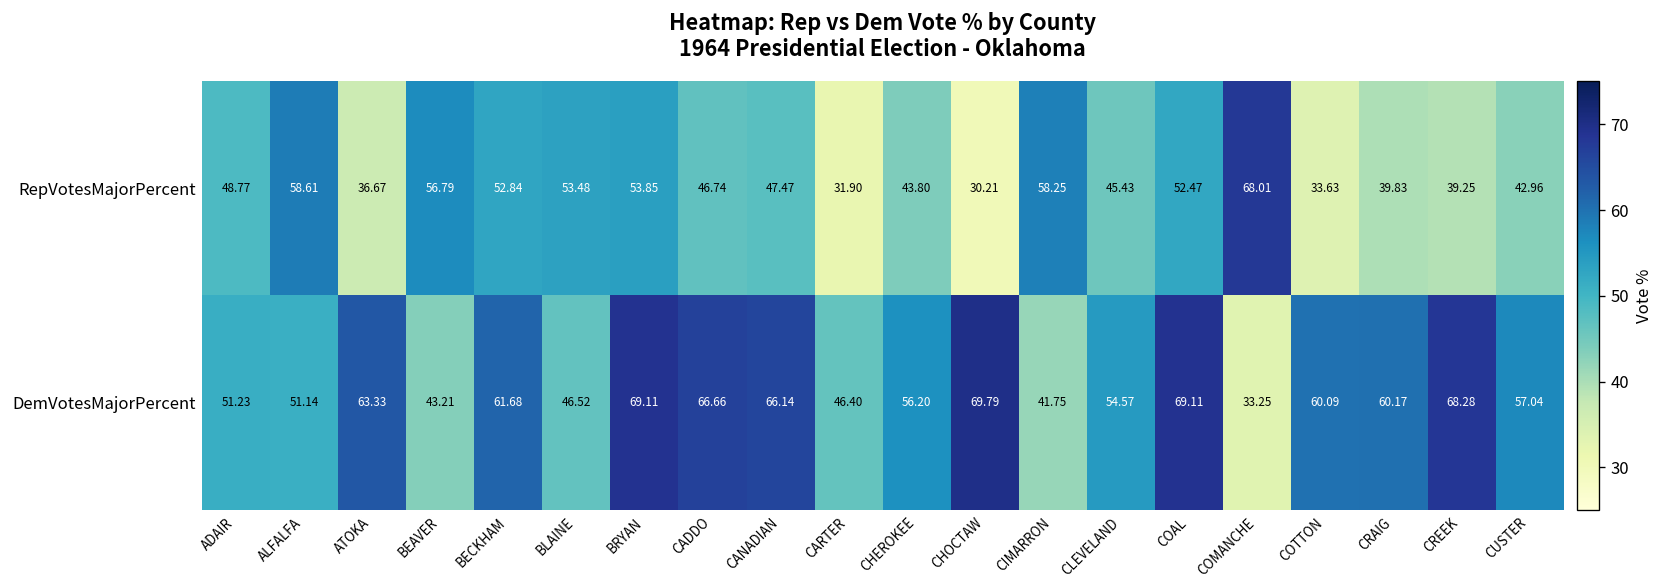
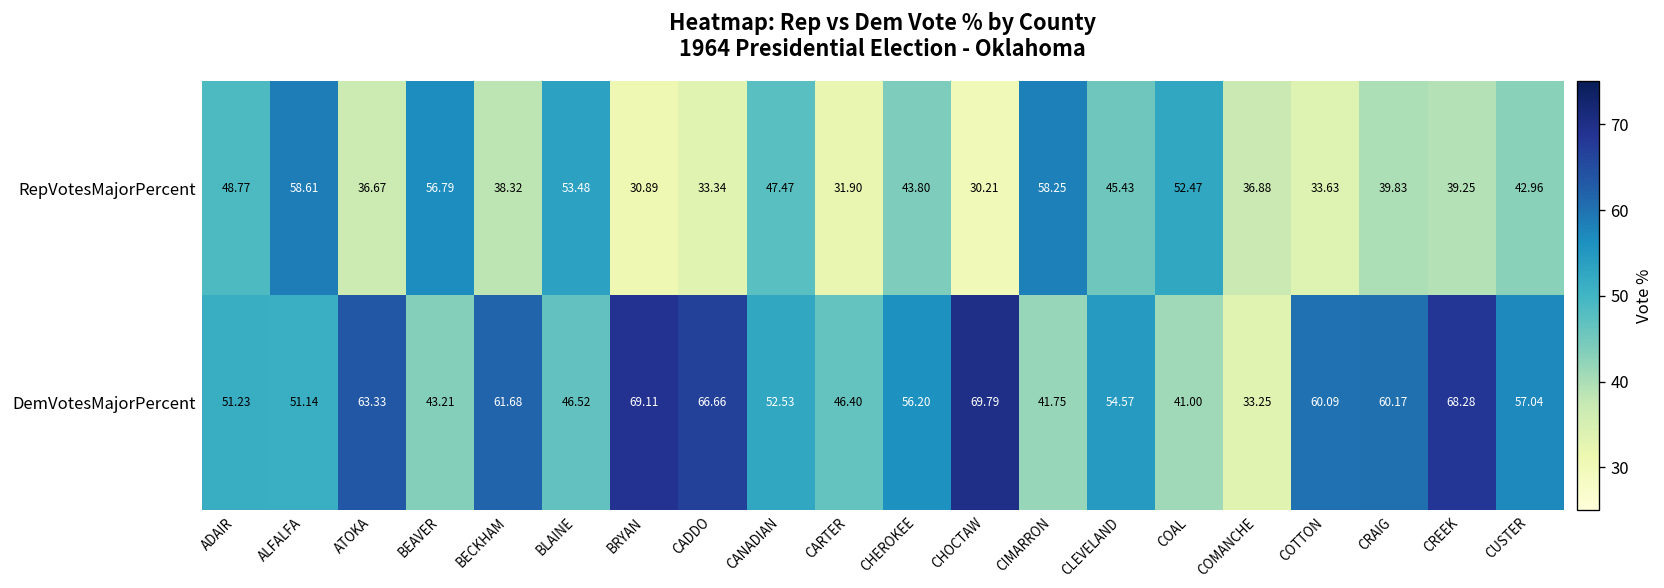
RepVotesMajorPercent, BECKHAM: 52.84 -> 38.32
RepVotesMajorPercent, BRYAN: 53.85 -> 30.89
RepVotesMajorPercent, CADDO: 46.74 -> 33.34
RepVotesMajorPercent, COMANCHE: 68.01 -> 36.88
DemVotesMajorPercent, CANADIAN: 66.14 -> 52.53
DemVotesMajorPercent, COAL: 69.11 -> 41.00
